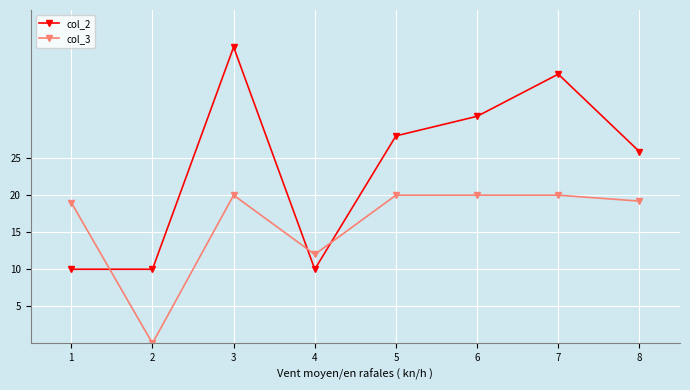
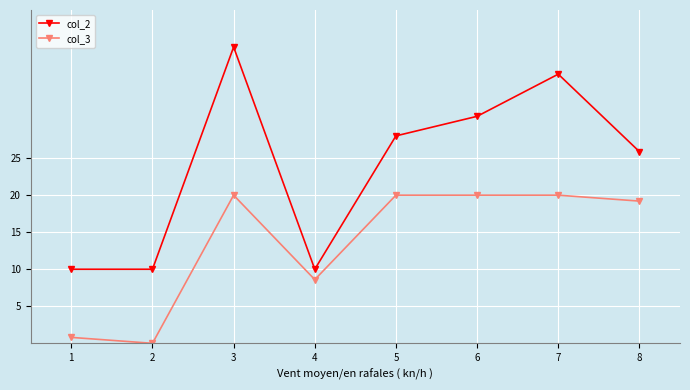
col_3, 1: 19 -> 1
col_3, 4: 12 -> 9
